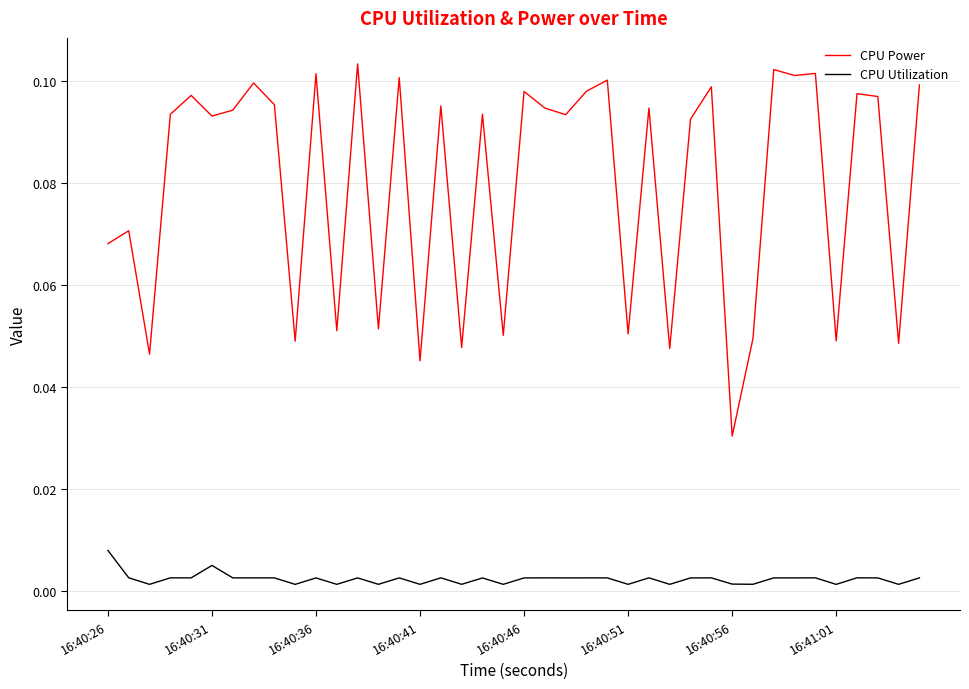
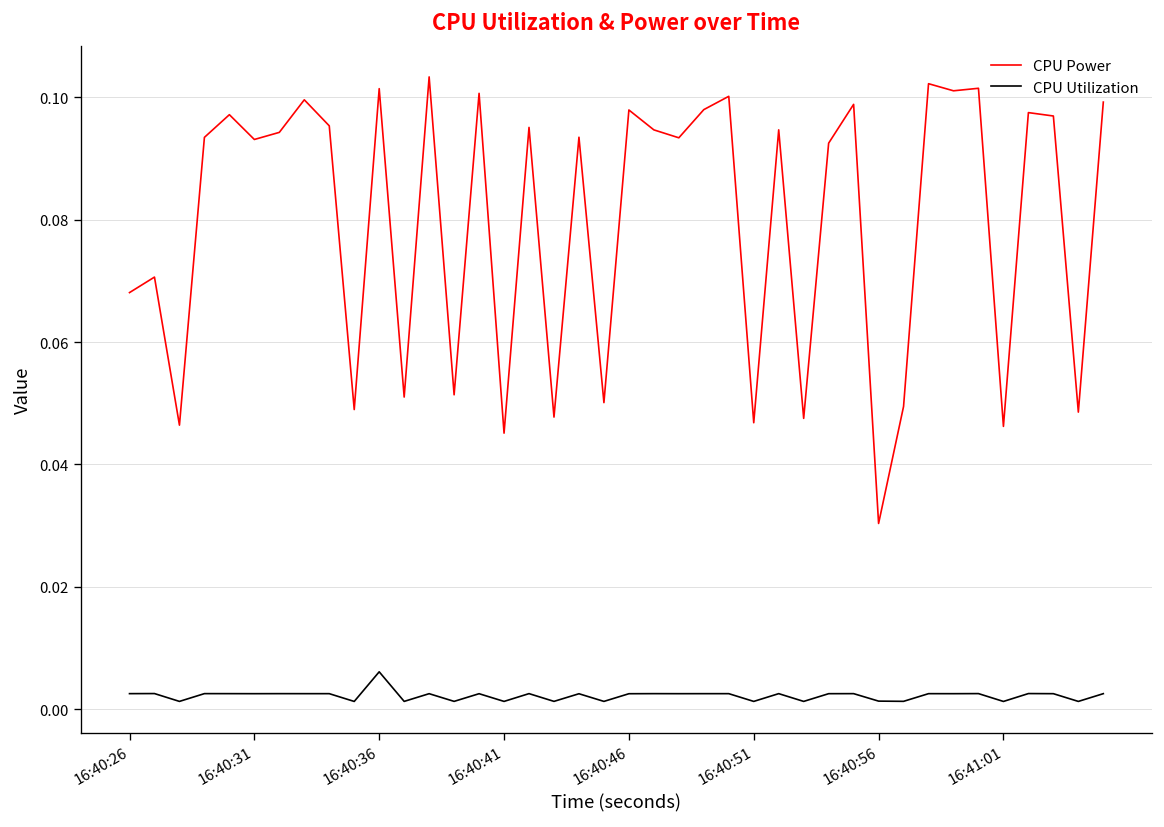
CPU Utilization, 16:40:26: 0.008 -> 0.003
CPU Utilization, 16:40:31: 0.005 -> 0.003
CPU Utilization, 16:40:36: 0.003 -> 0.006
CPU Power, 16:40:51: 0.050 -> 0.047
CPU Power, 16:41:01: 0.049 -> 0.046
